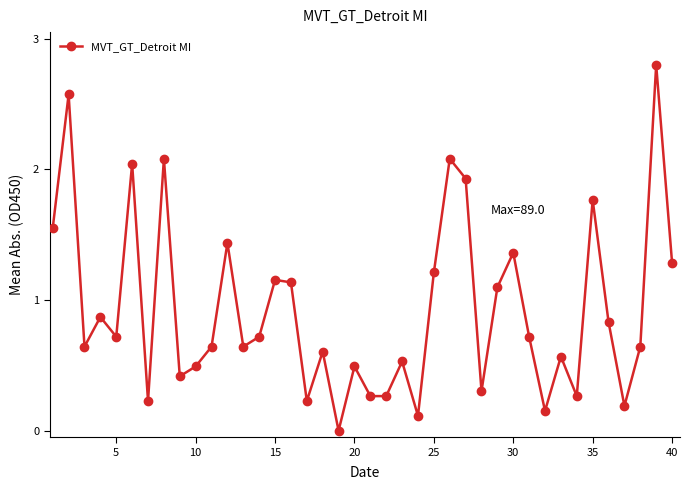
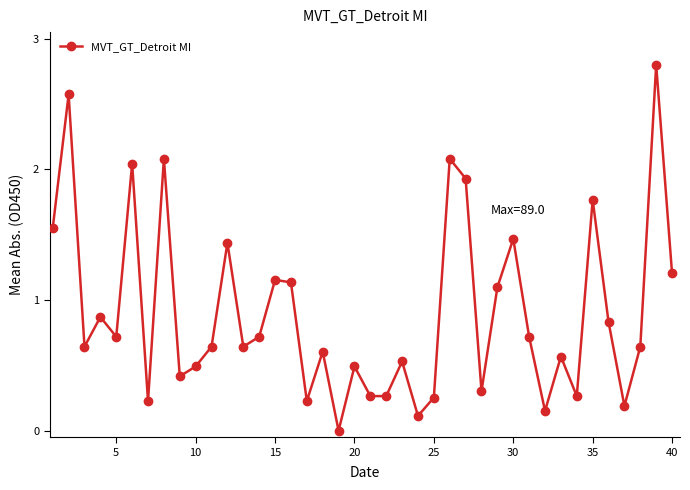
25: 1.21 -> 0.25
30: 1.36 -> 1.47
40: 1.29 -> 1.20
